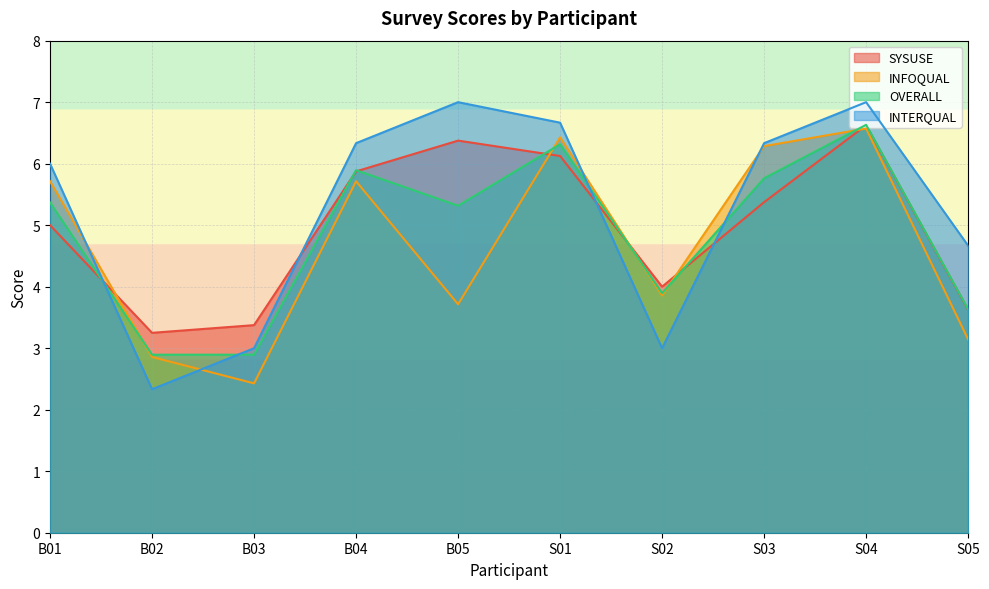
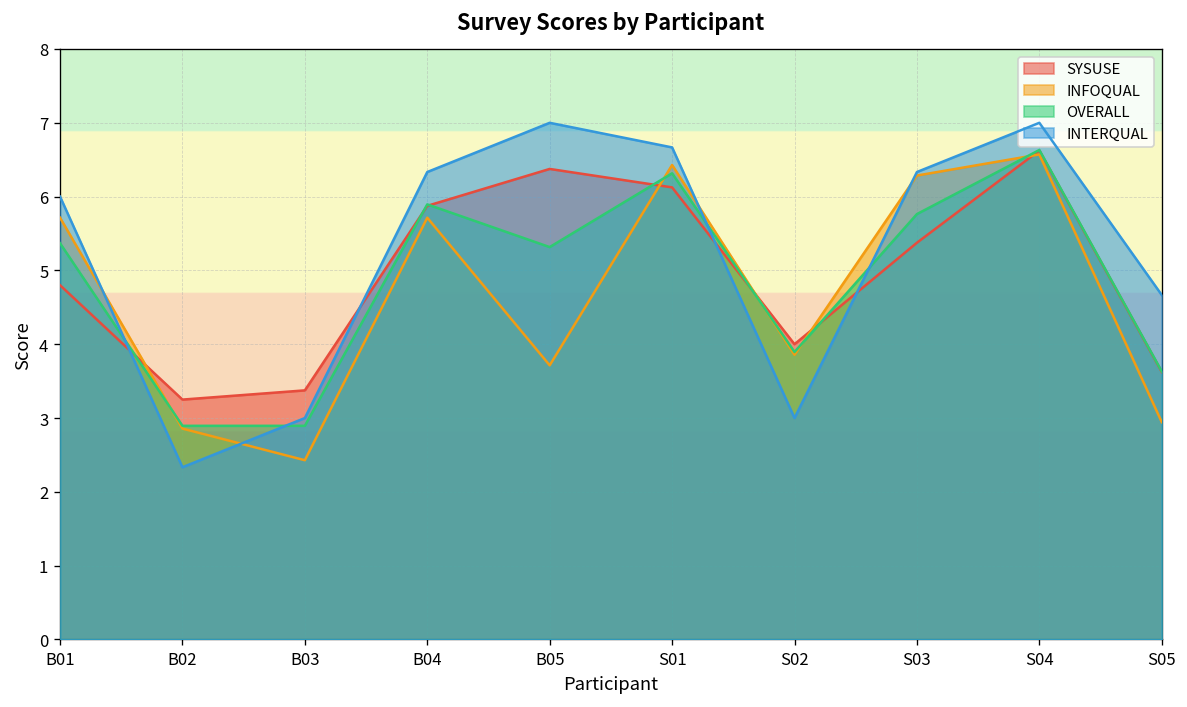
SYSUSE, B01: 5.0 -> 4.8
INFOQUAL, S05: 3.1 -> 2.9
